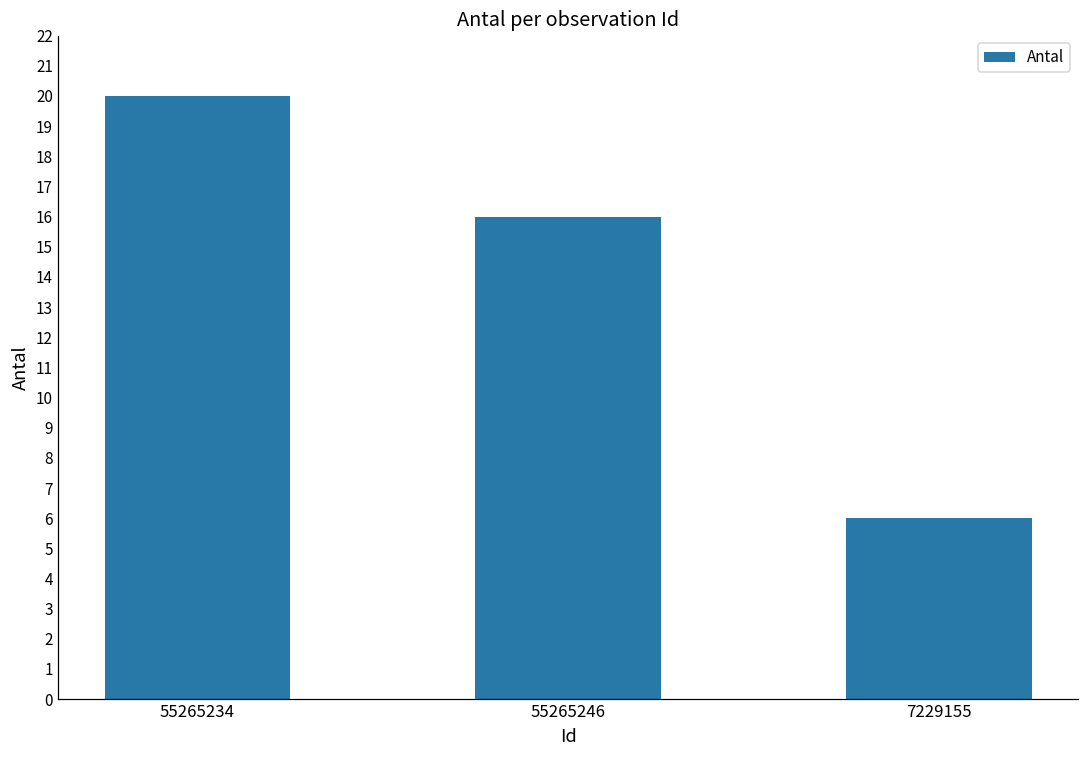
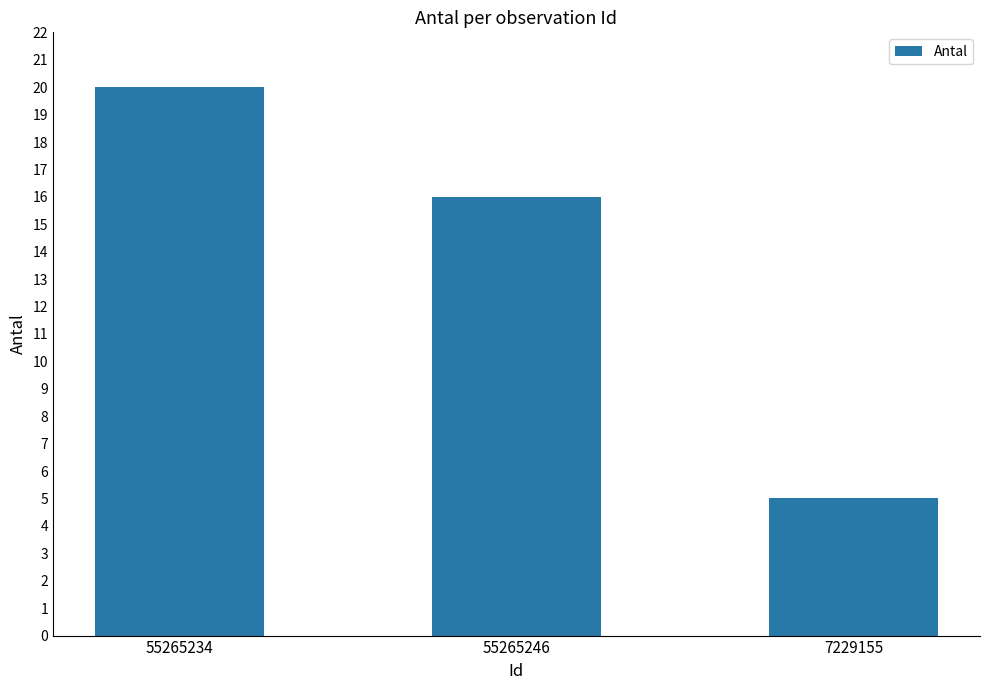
7229155: 6 -> 5
